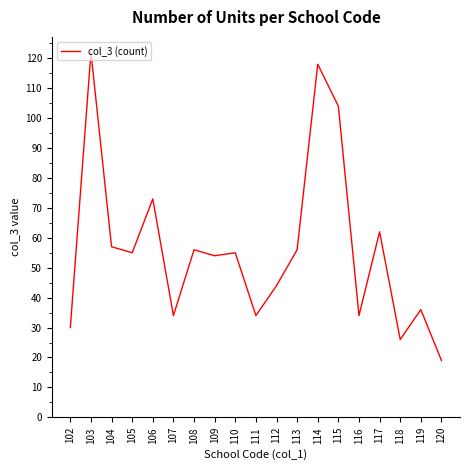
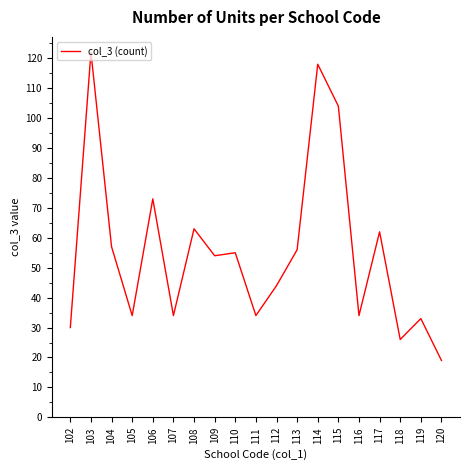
105: 55 -> 34
108: 56 -> 63
119: 36 -> 33
